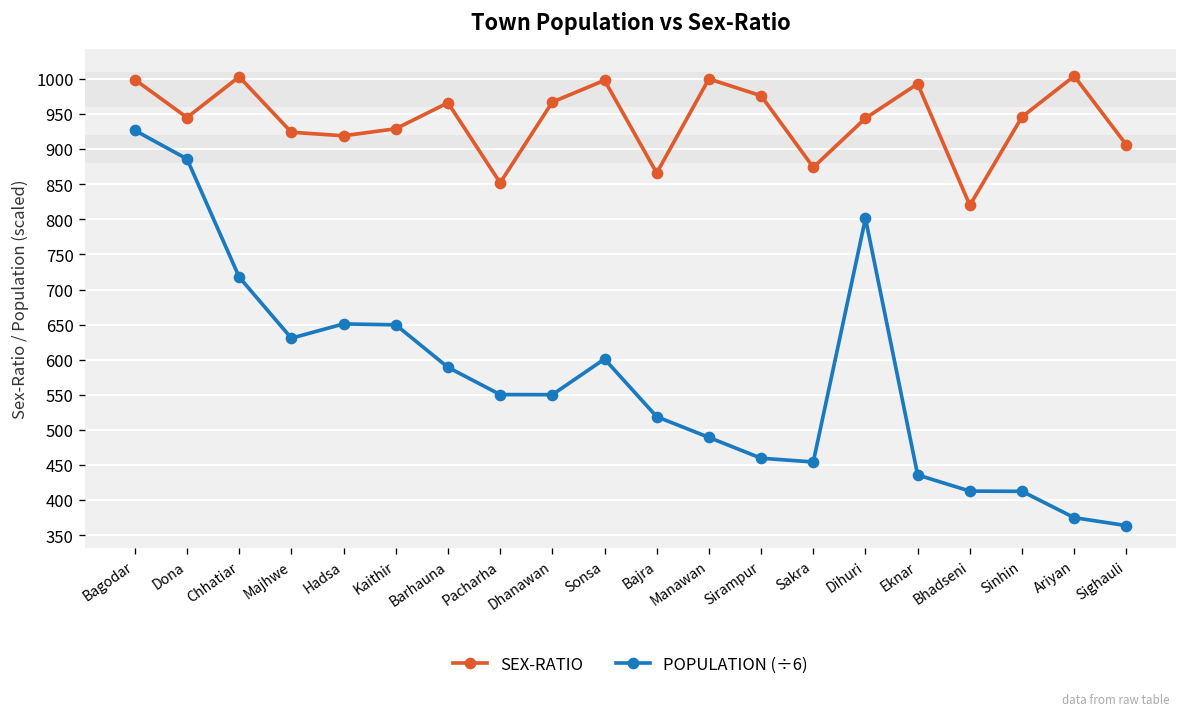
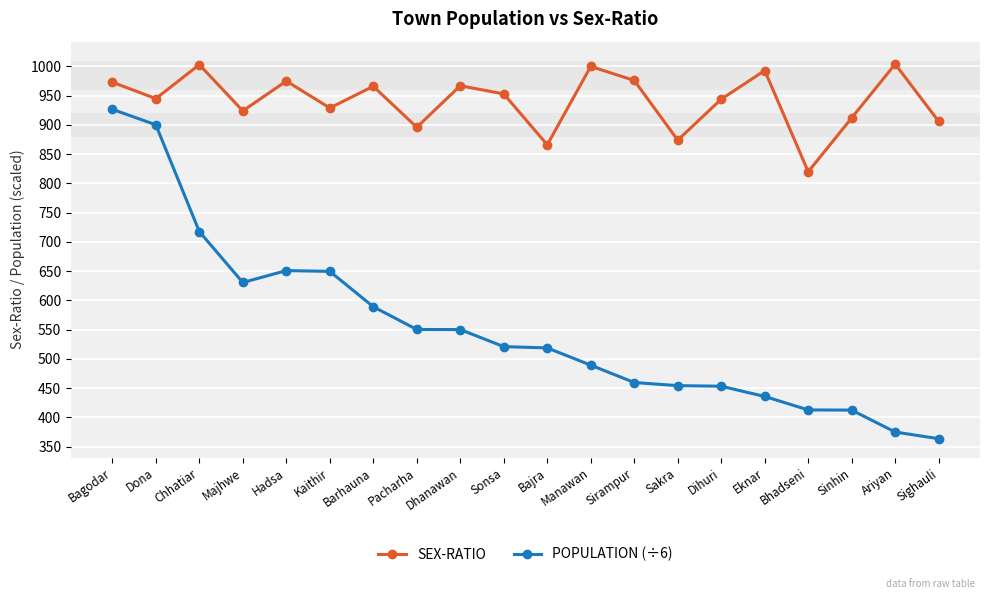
SEX-RATIO, Bagodar: 1000 -> 970
POPULATION (÷6), Dona: 890 -> 900
SEX-RATIO, Hadsa: 920 -> 980
SEX-RATIO, Pacharha: 850 -> 900
SEX-RATIO, Sonsa: 1000 -> 950
POPULATION (÷6), Sonsa: 600 -> 520
POPULATION (÷6), Dihuri: 800 -> 450
SEX-RATIO, Sinhin: 950 -> 910
